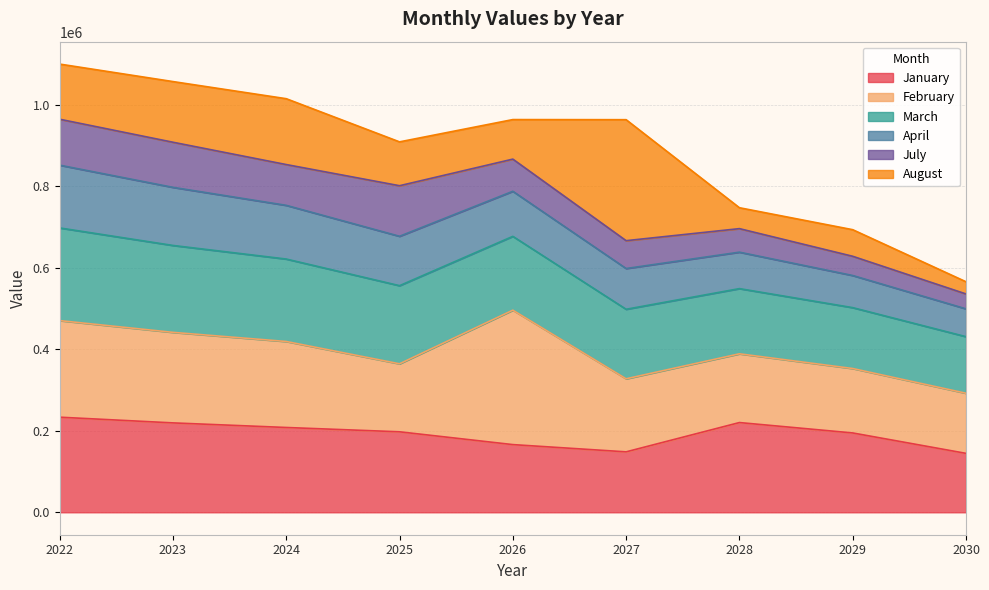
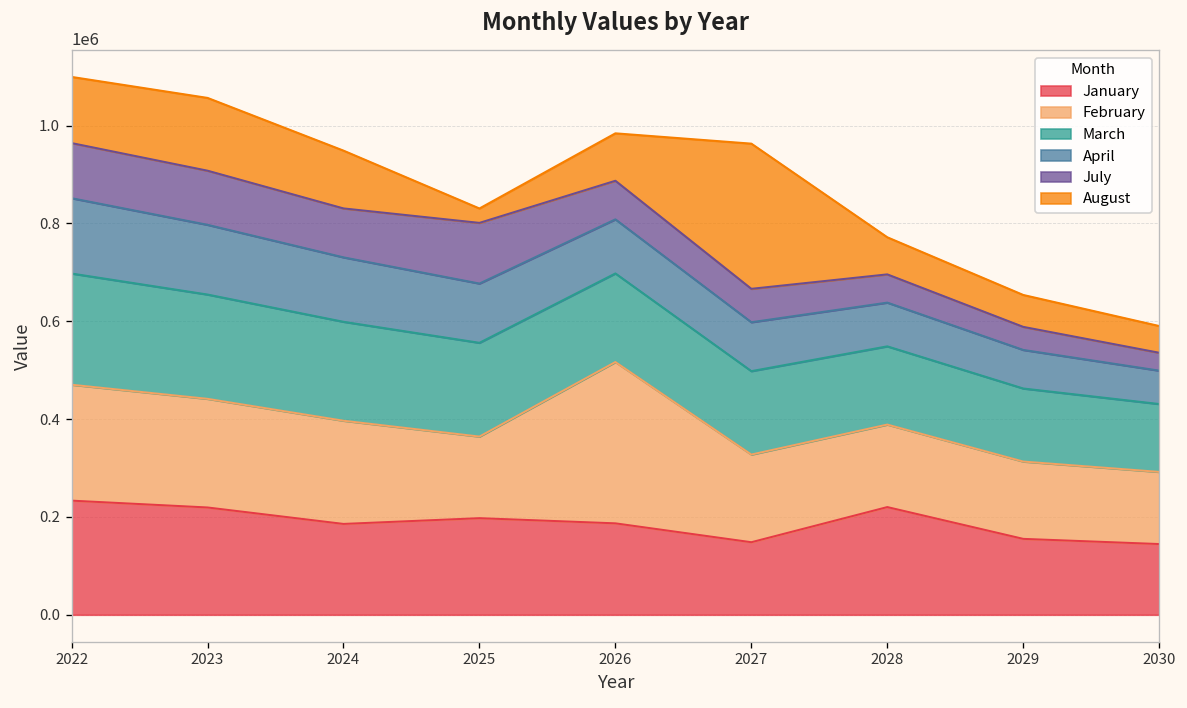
January, 2024: 210000 -> 190000
August, 2024: 160000 -> 120000
August, 2025: 110000 -> 30000
January, 2026: 170000 -> 190000
August, 2028: 50000 -> 80000
January, 2029: 190000 -> 160000
August, 2030: 30000 -> 50000
